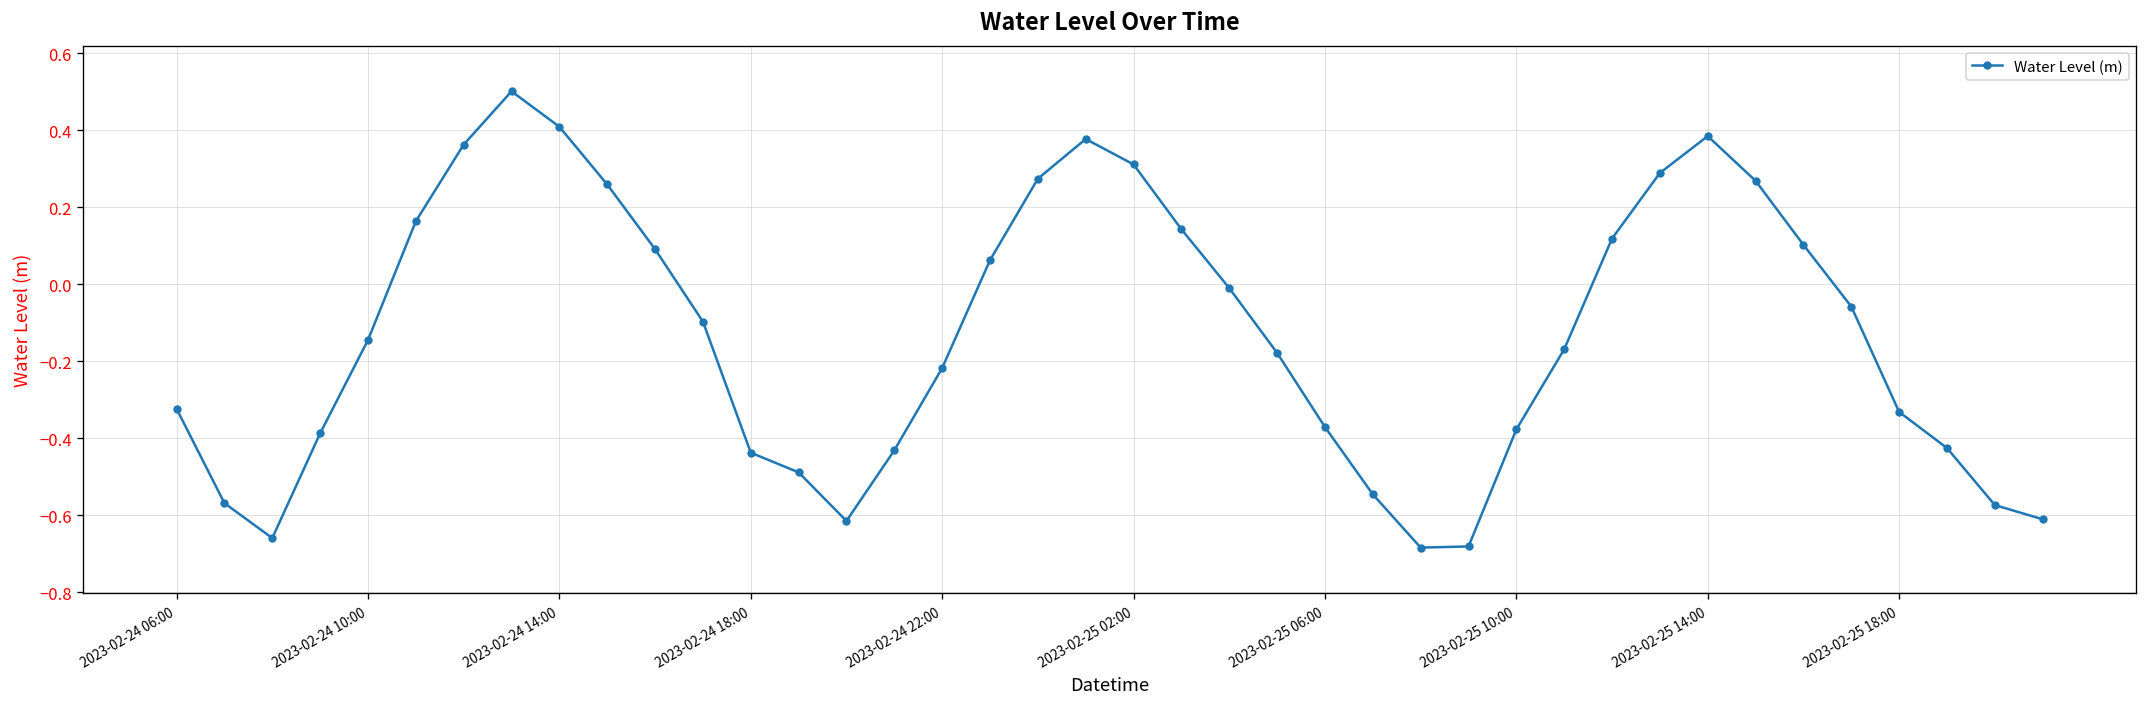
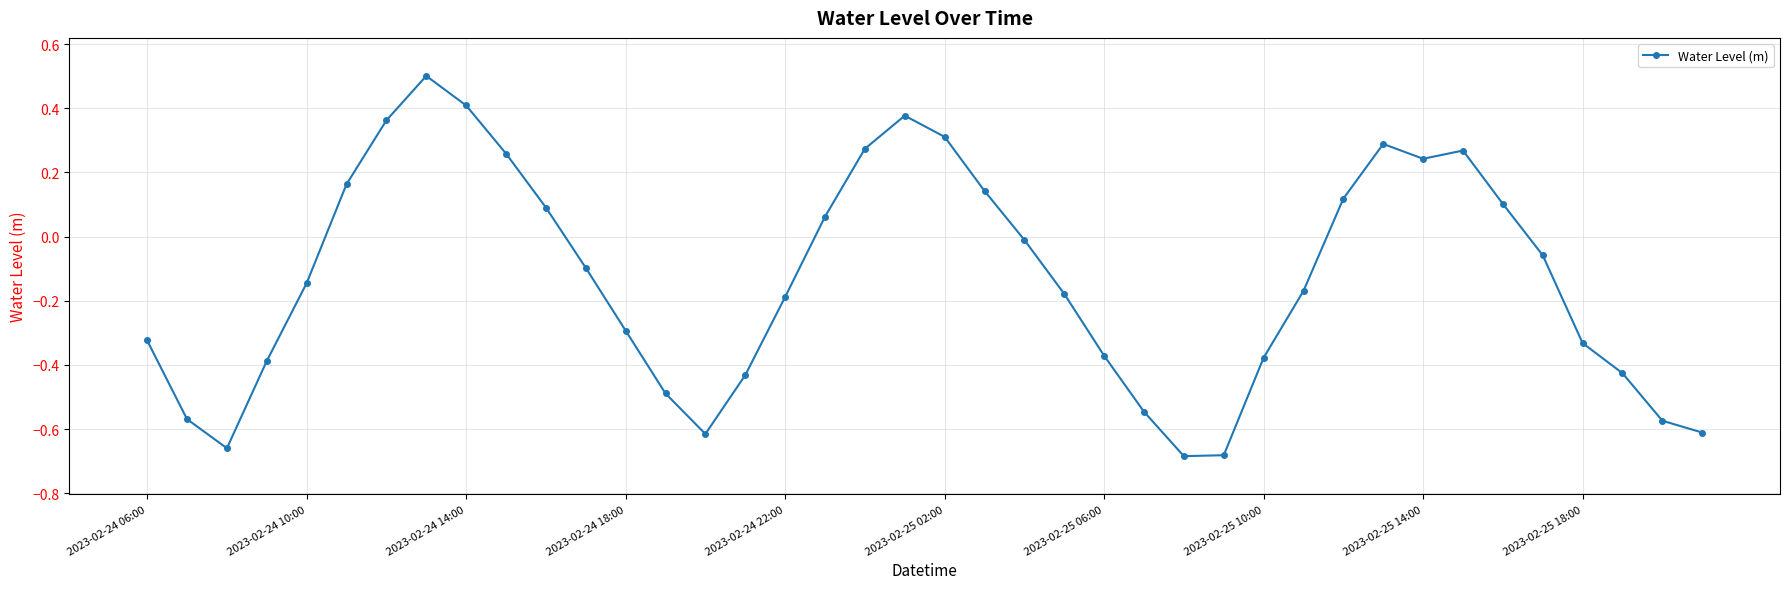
2023-02-24 18:00: -0.44 -> -0.29
2023-02-24 22:00: -0.22 -> -0.19
2023-02-25 14:00: 0.38 -> 0.24
